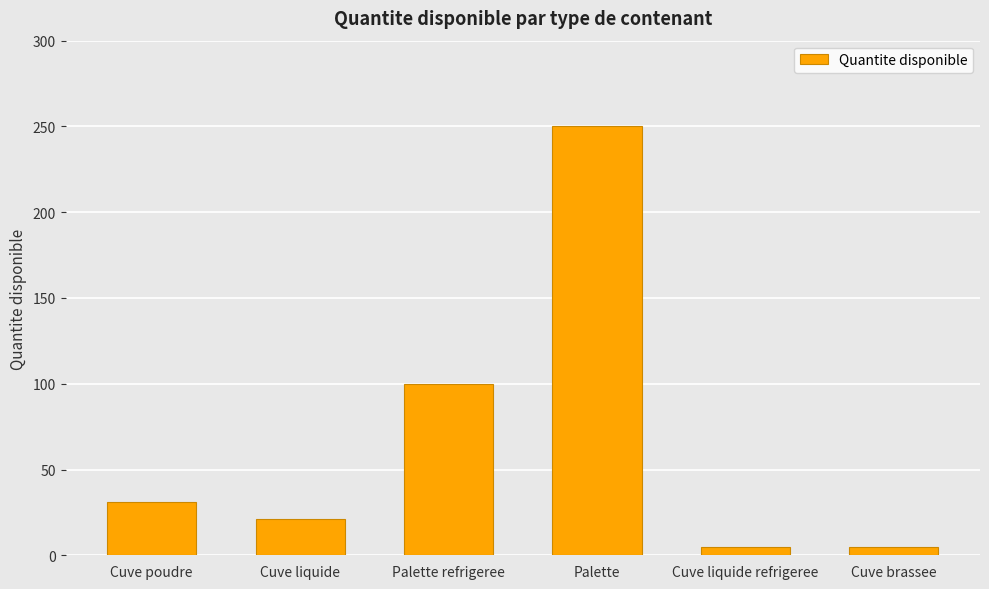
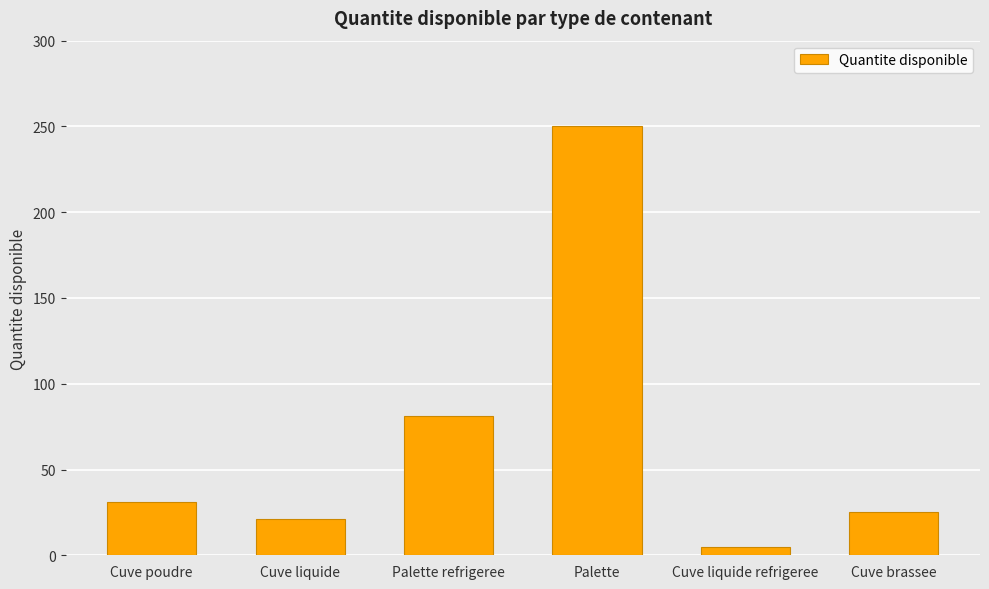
Palette refrigeree: 100 -> 81
Cuve brassee: 5 -> 25
